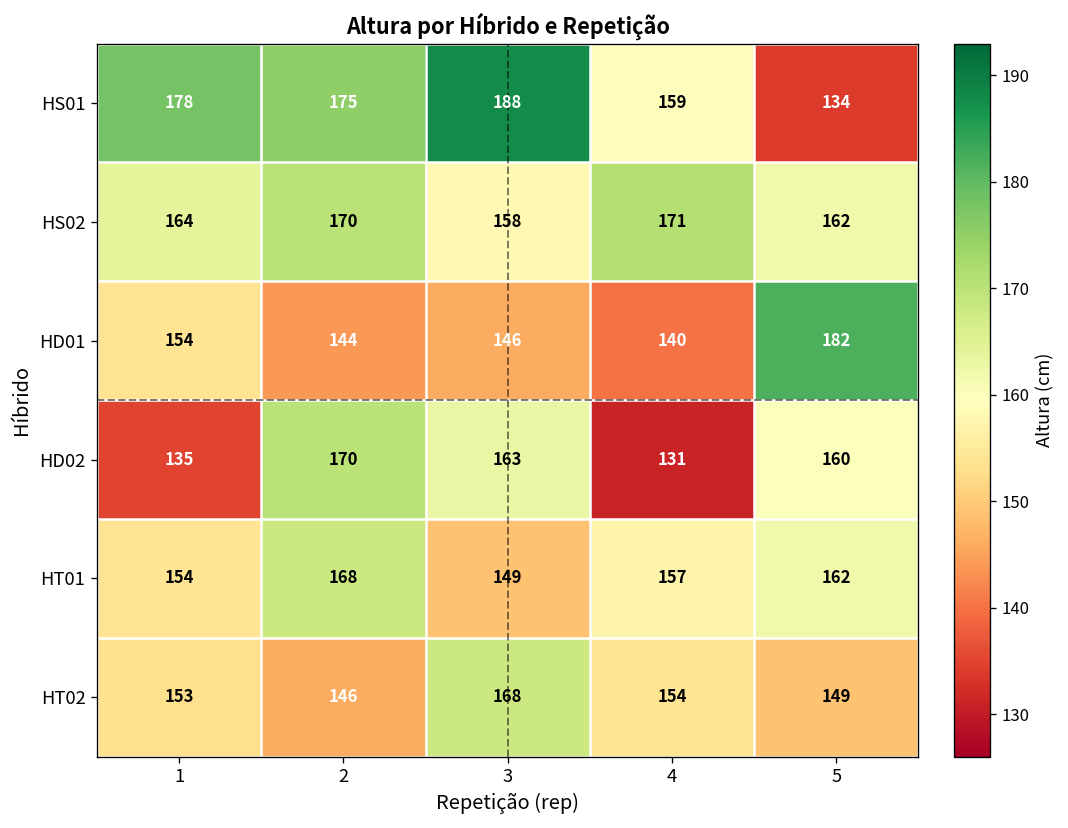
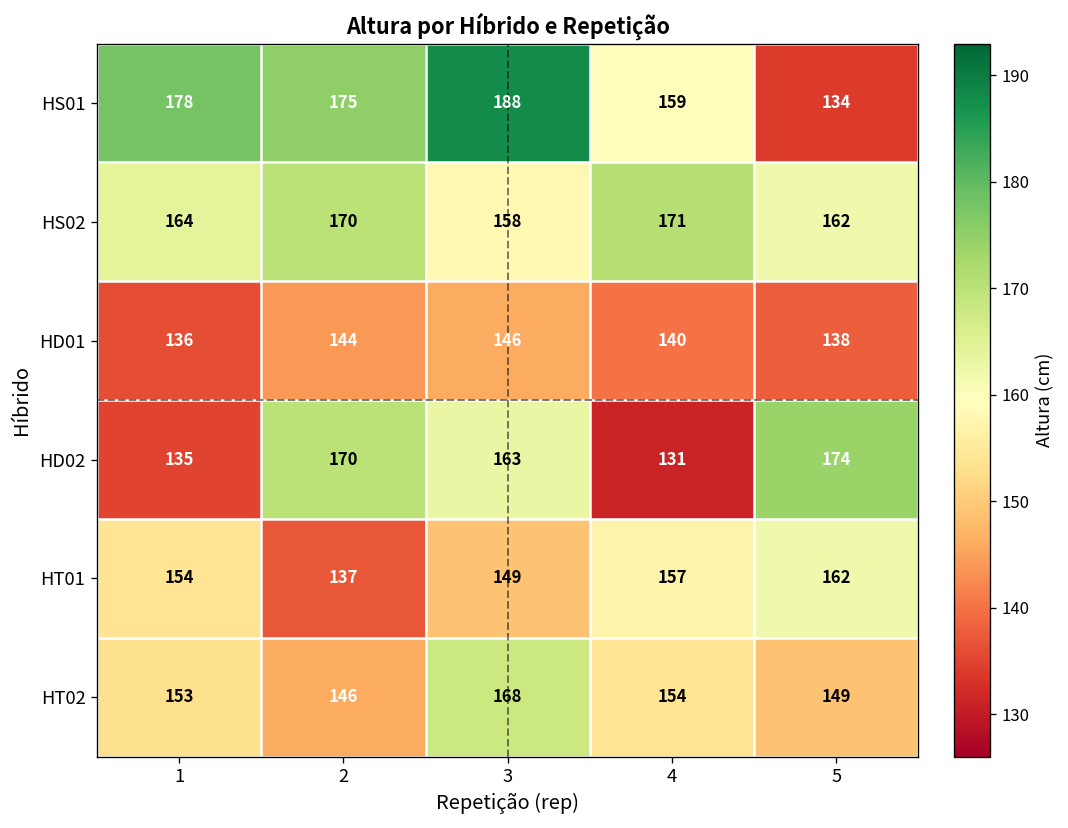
HD01, 1: 154 -> 136
HD01, 5: 182 -> 138
HD02, 5: 160 -> 174
HT01, 2: 168 -> 137
